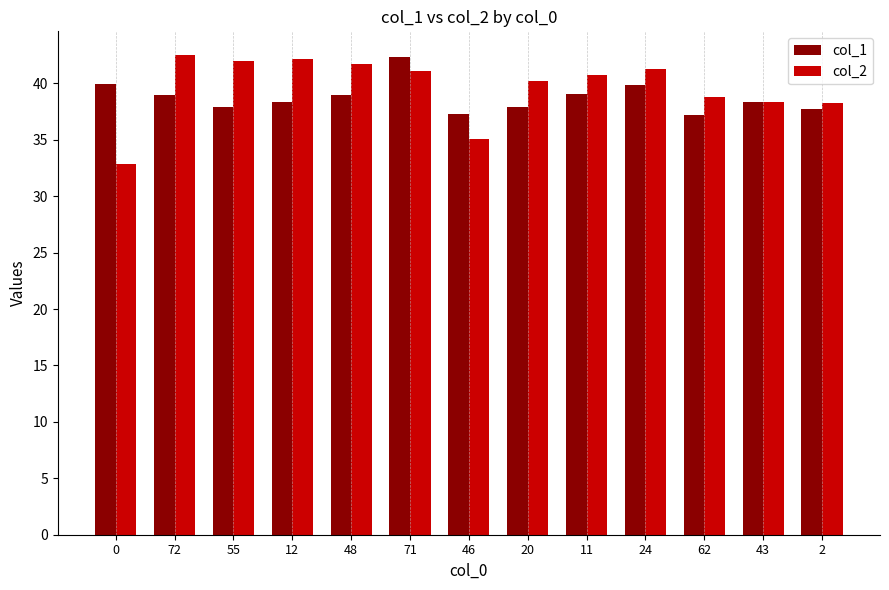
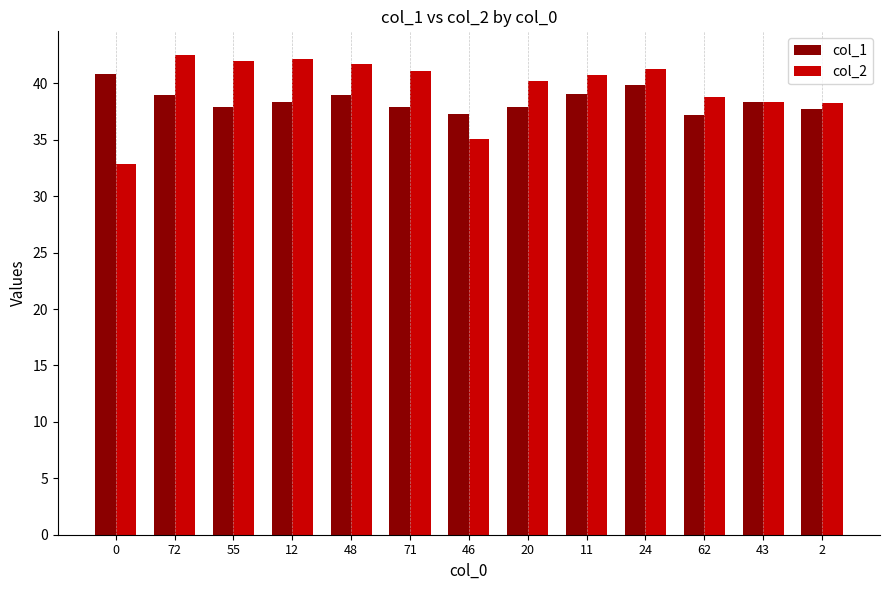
col_1, 0: 39.9 -> 40.8
col_1, 71: 42.3 -> 37.9
